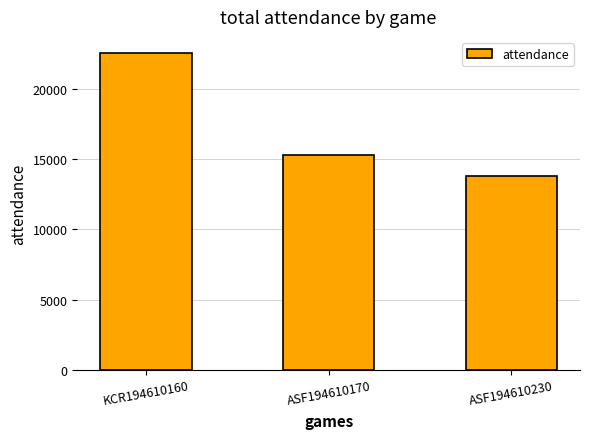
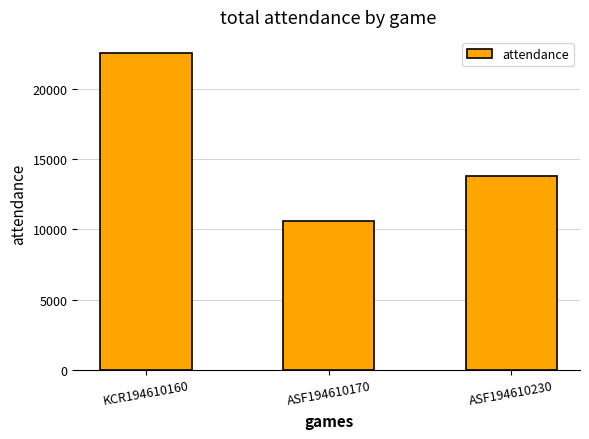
ASF194610170: 15300 -> 10600
